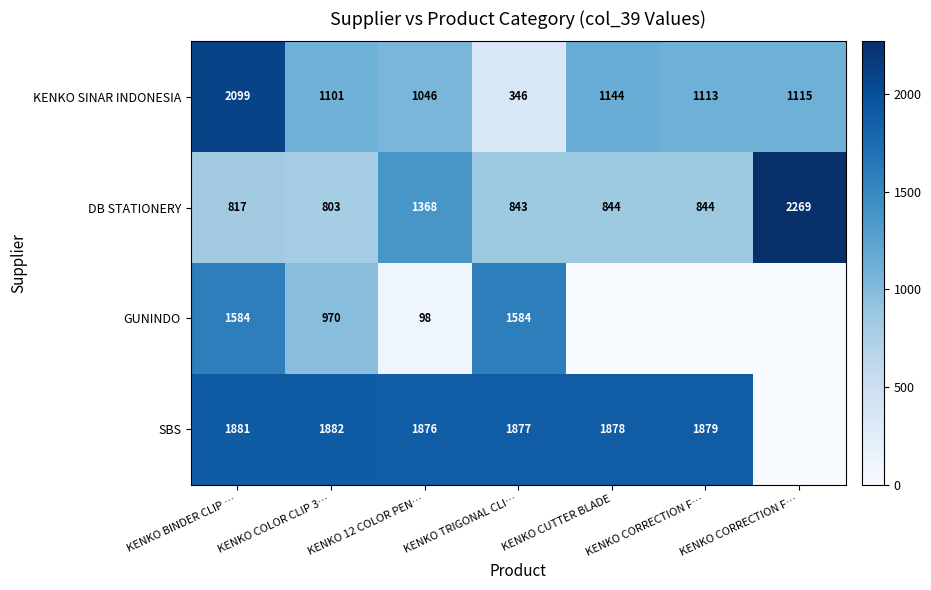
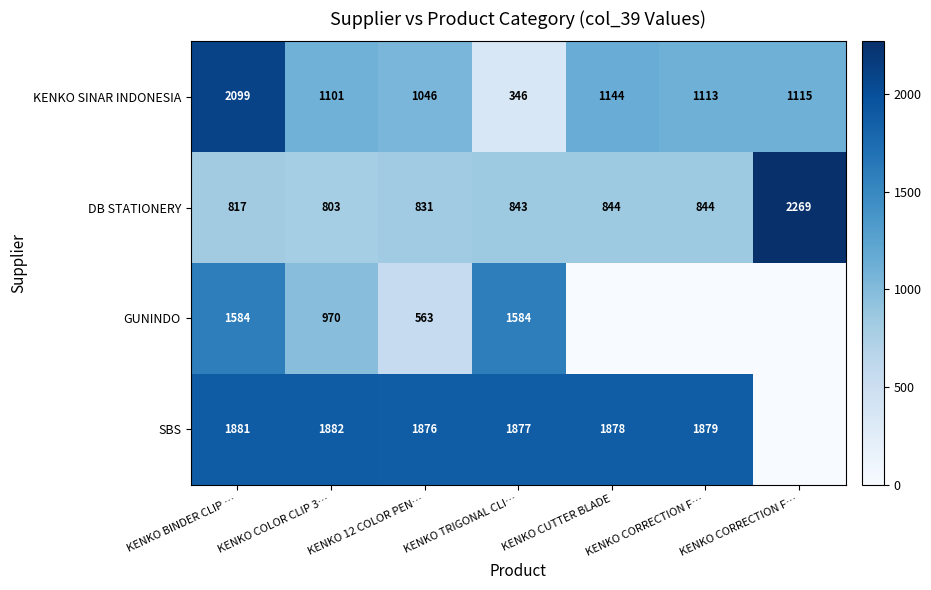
DB STATIONERY, KENKO 12 COLOR PEN…: 1368 -> 831
GUNINDO, KENKO 12 COLOR PEN…: 98 -> 563
